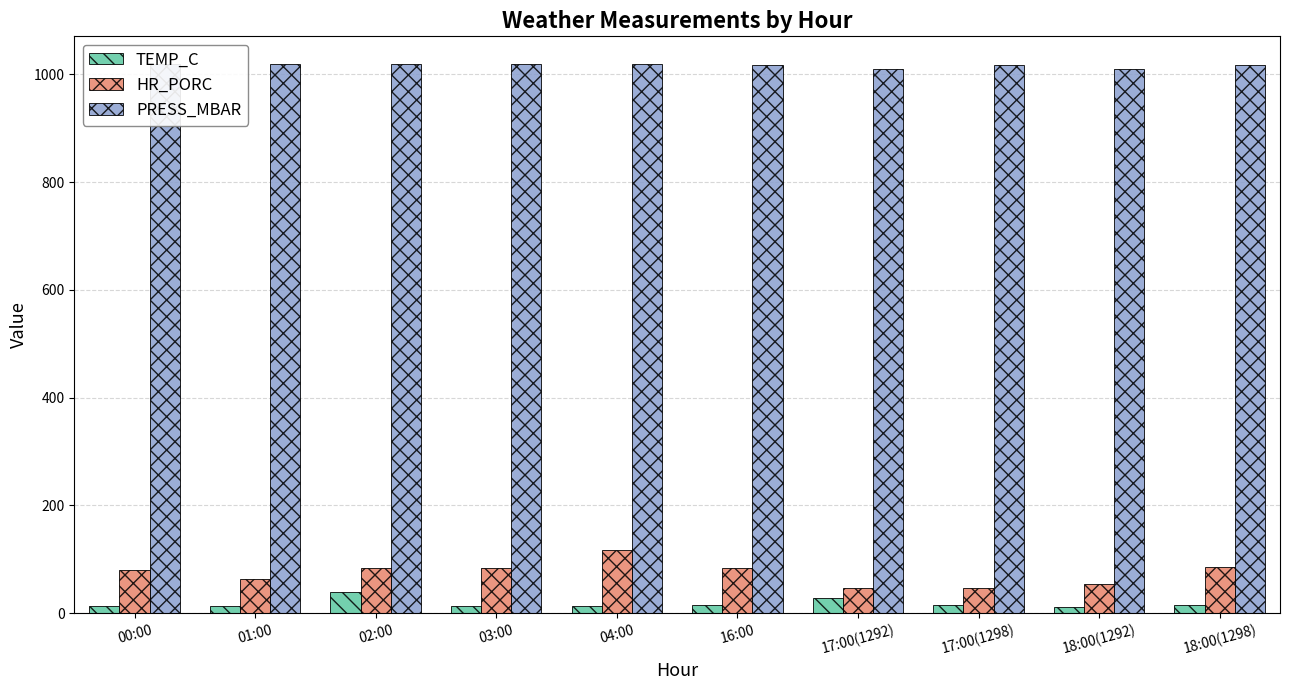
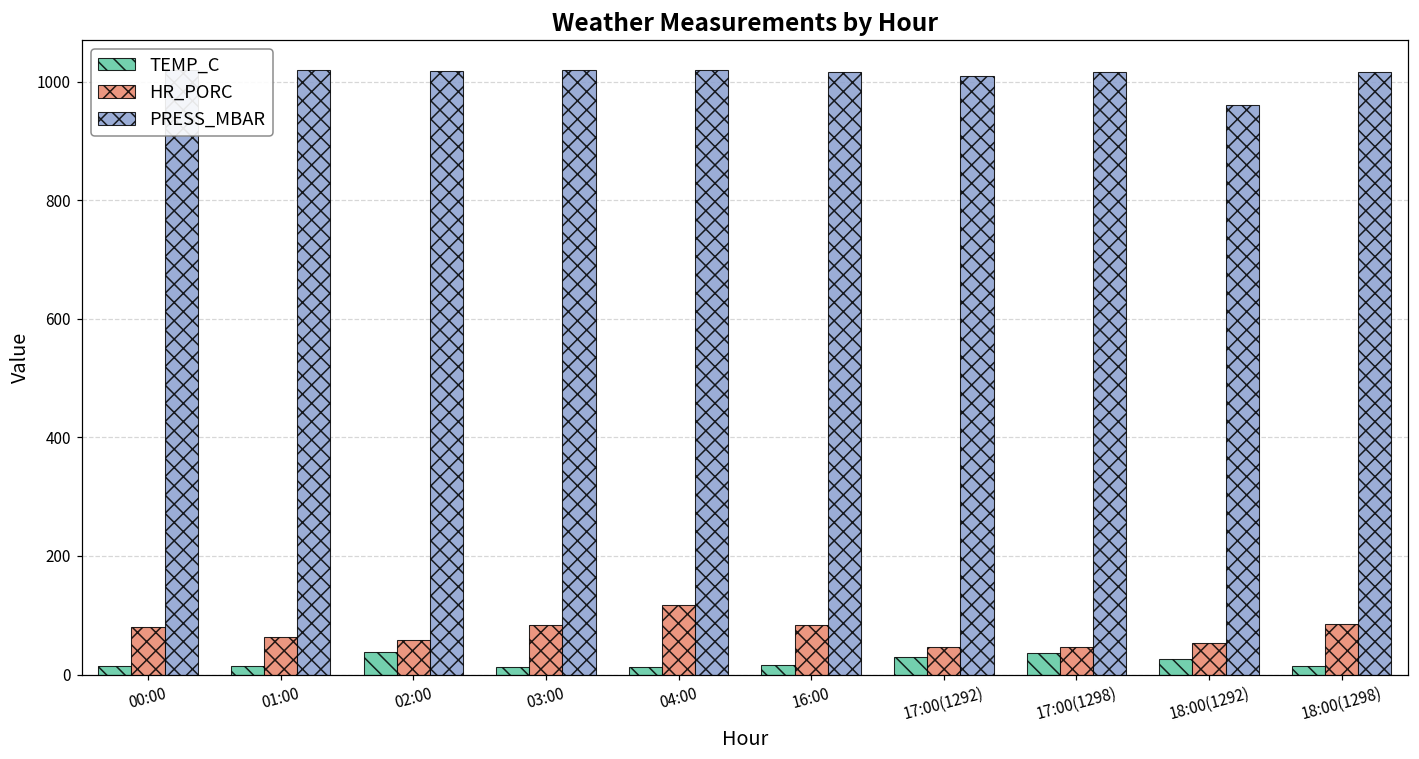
HR_PORC, 02:00: 80 -> 60
TEMP_C, 17:00(1298): 20 -> 40
TEMP_C, 18:00(1292): 10 -> 30
PRESS_MBAR, 18:00(1292): 1010 -> 960
